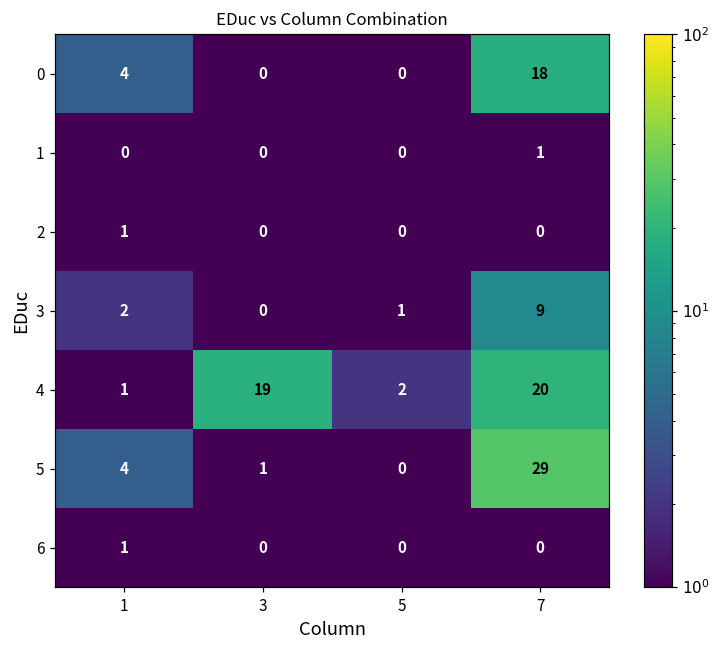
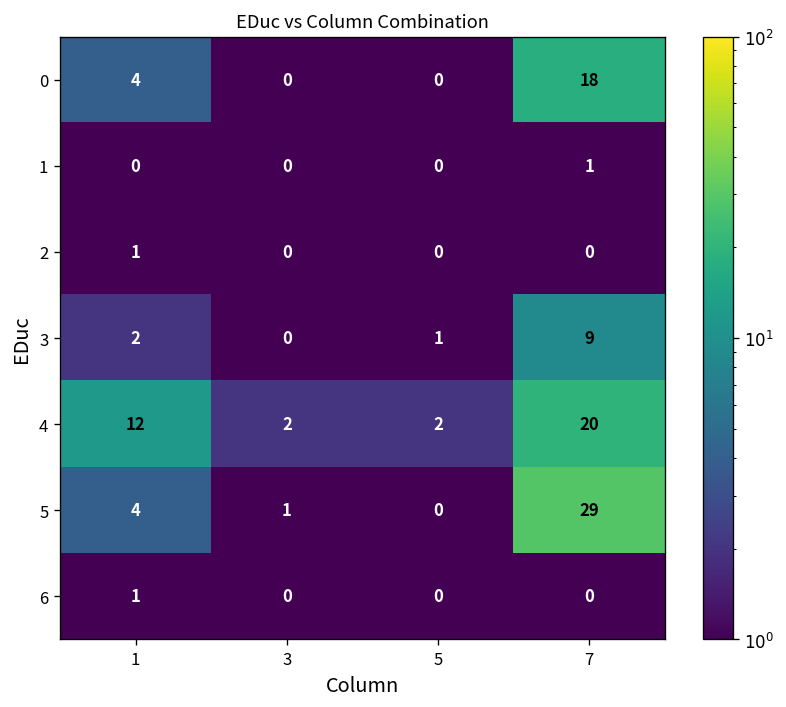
4, 1: 1 -> 12
4, 3: 19 -> 2
